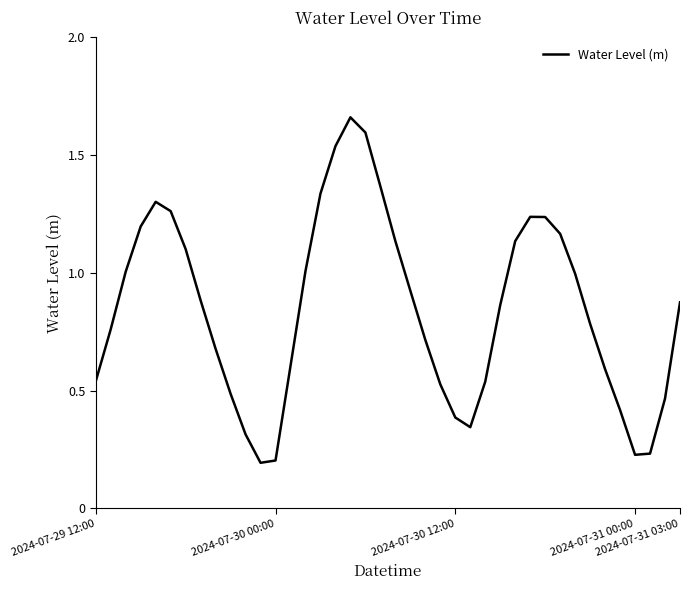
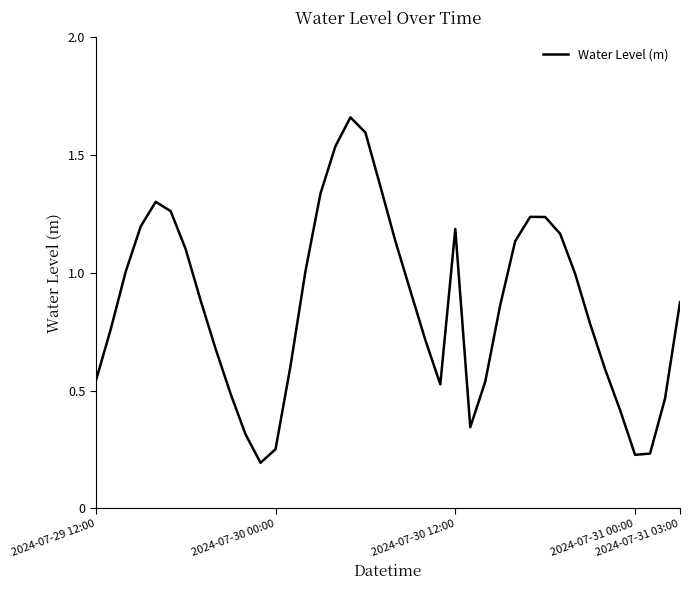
2024-07-30 00:00: 0.20 -> 0.25
2024-07-30 12:00: 0.39 -> 1.19
